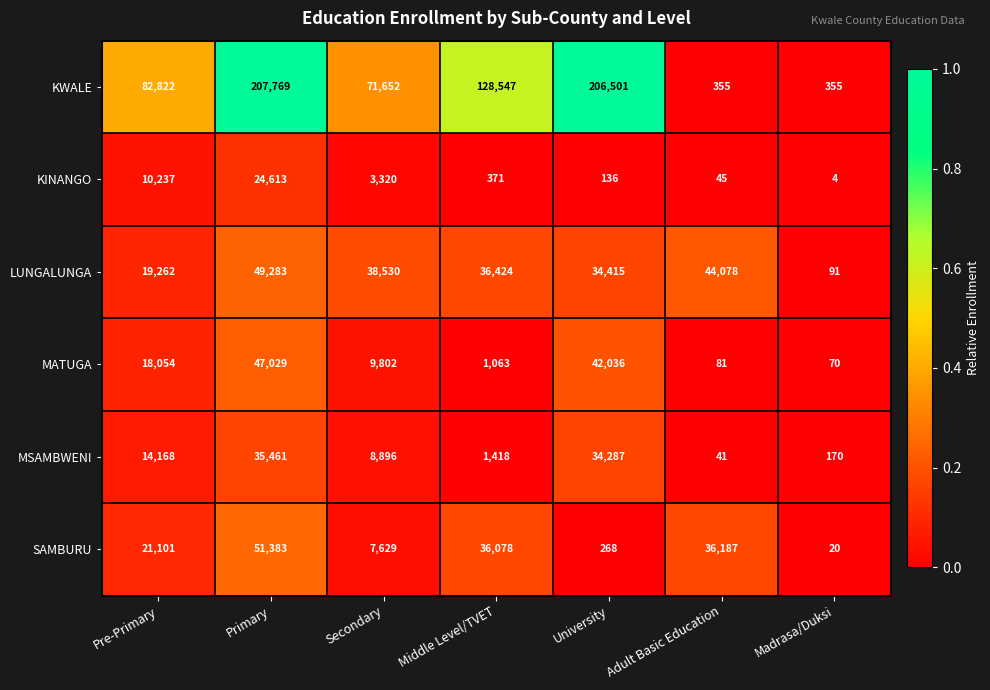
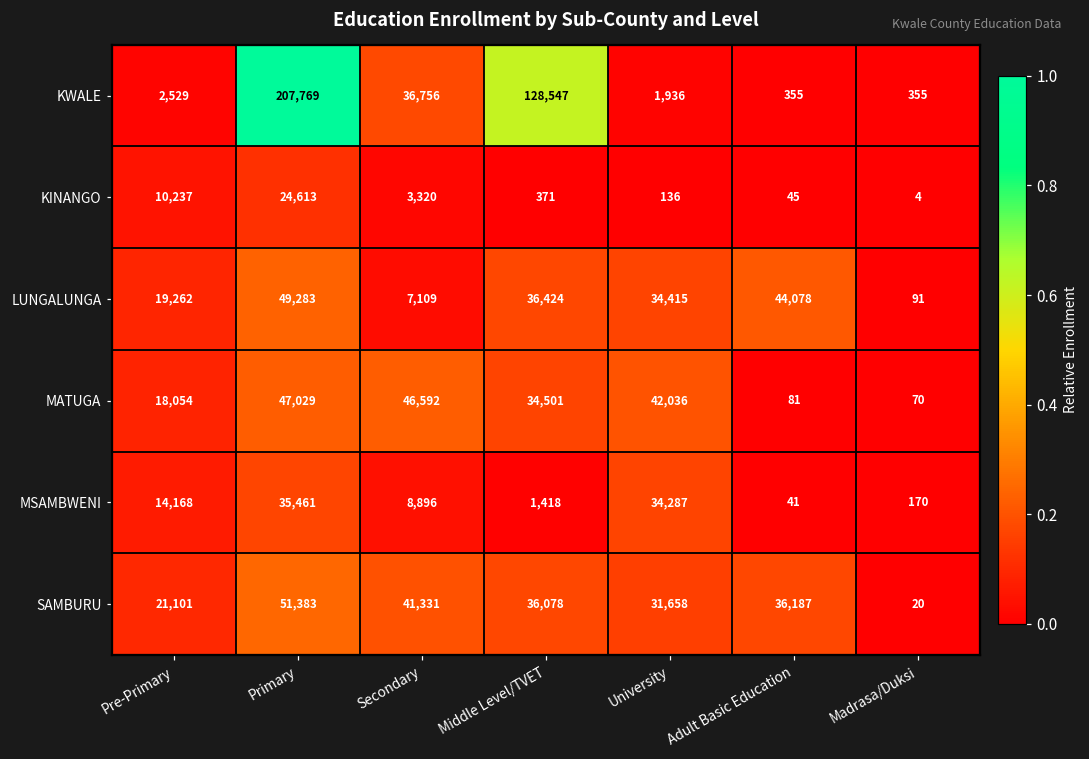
KWALE, Pre-Primary: 82,822 -> 2,529
KWALE, Secondary: 71,652 -> 36,756
KWALE, University: 206,501 -> 1,936
LUNGALUNGA, Secondary: 38,530 -> 7,109
MATUGA, Secondary: 9,802 -> 46,592
MATUGA, Middle Level/TVET: 1,063 -> 34,501
SAMBURU, Secondary: 7,629 -> 41,331
SAMBURU, University: 268 -> 31,658
